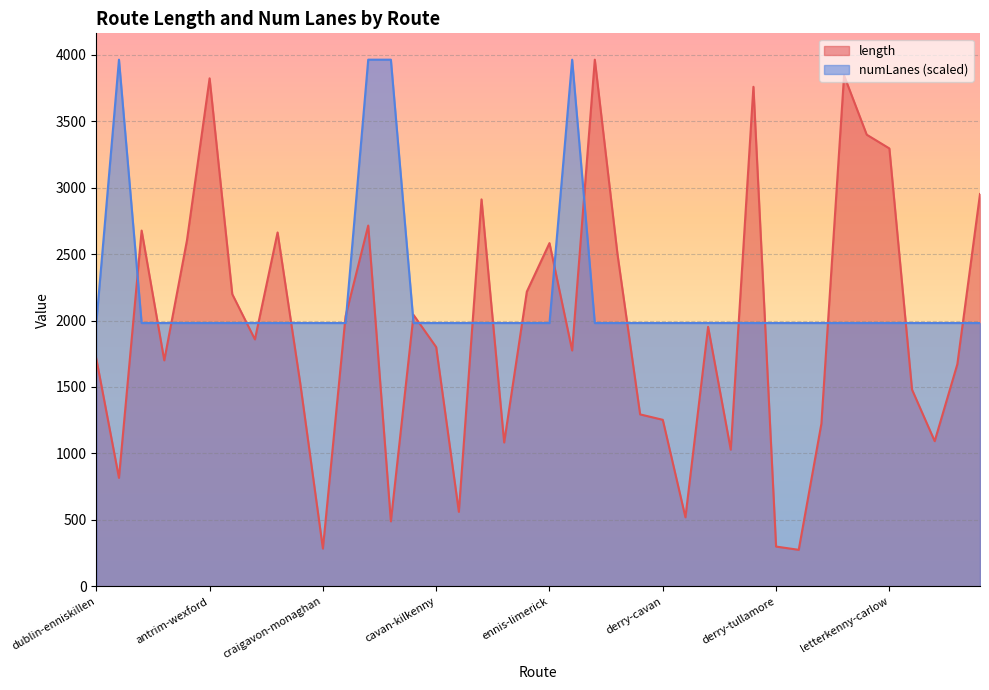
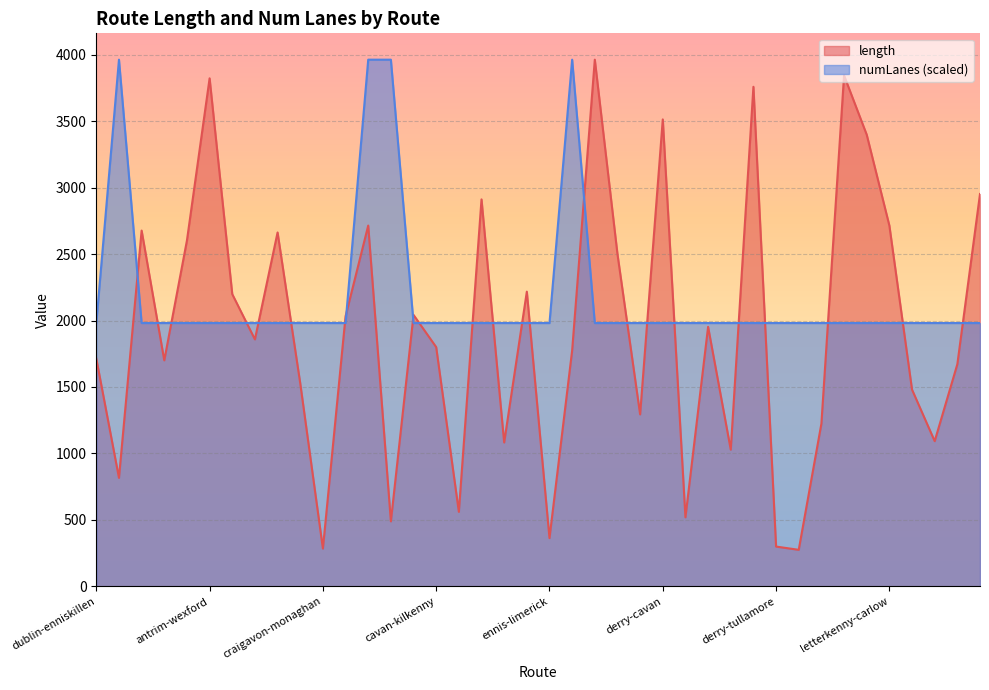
length, ennis-limerick: 2580 -> 360
length, derry-cavan: 1250 -> 3510
length, letterkenny-carlow: 3290 -> 2710
